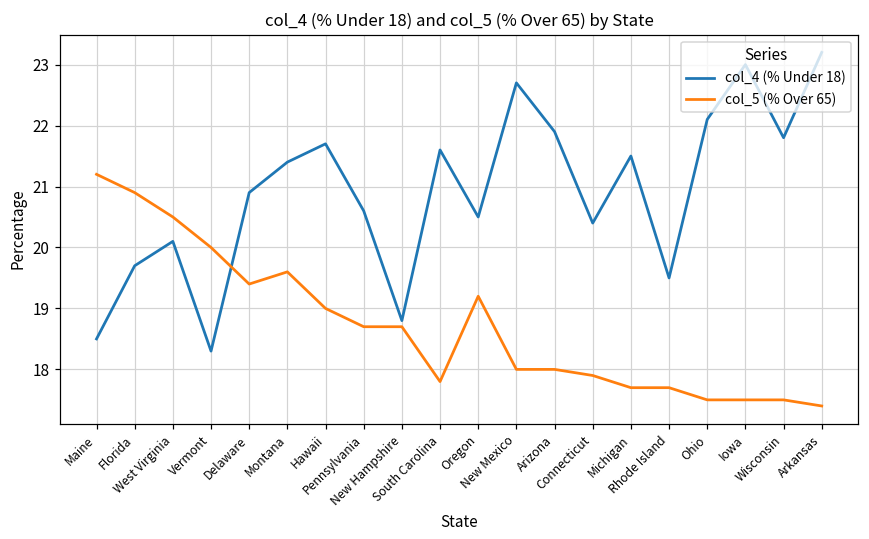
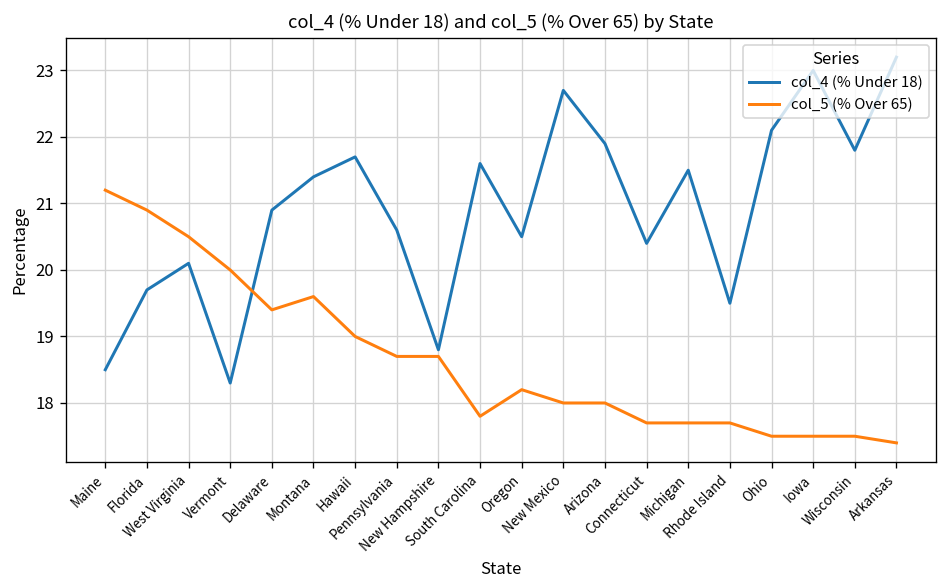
col_5 (% Over 65), Oregon: 19.2 -> 18.2
col_5 (% Over 65), Connecticut: 17.9 -> 17.7
